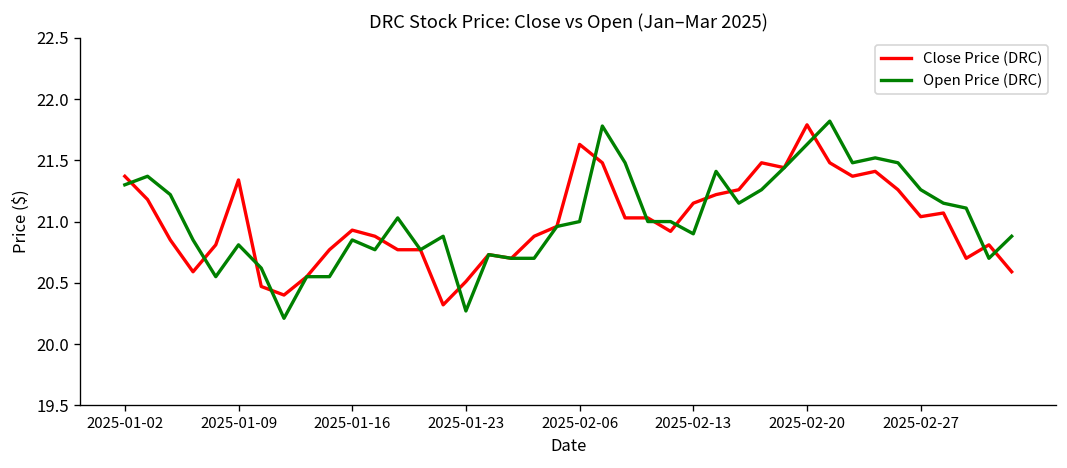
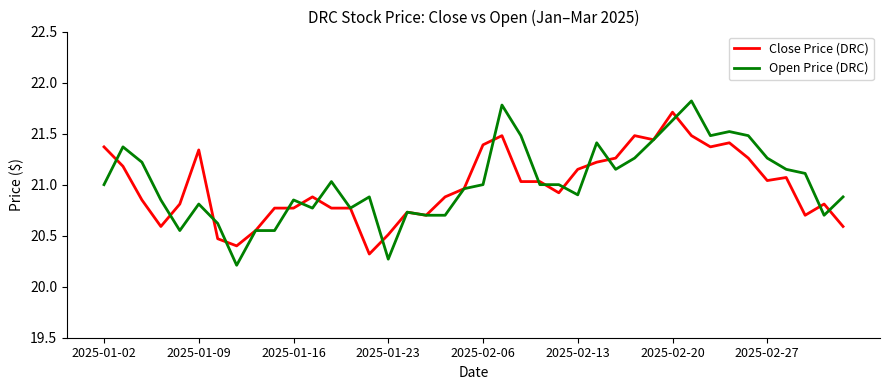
Open Price (DRC), 2025-01-02: 21.3 -> 21.0
Close Price (DRC), 2025-01-16: 20.93 -> 20.77
Close Price (DRC), 2025-02-06: 21.63 -> 21.39
Close Price (DRC), 2025-02-20: 21.79 -> 21.71
